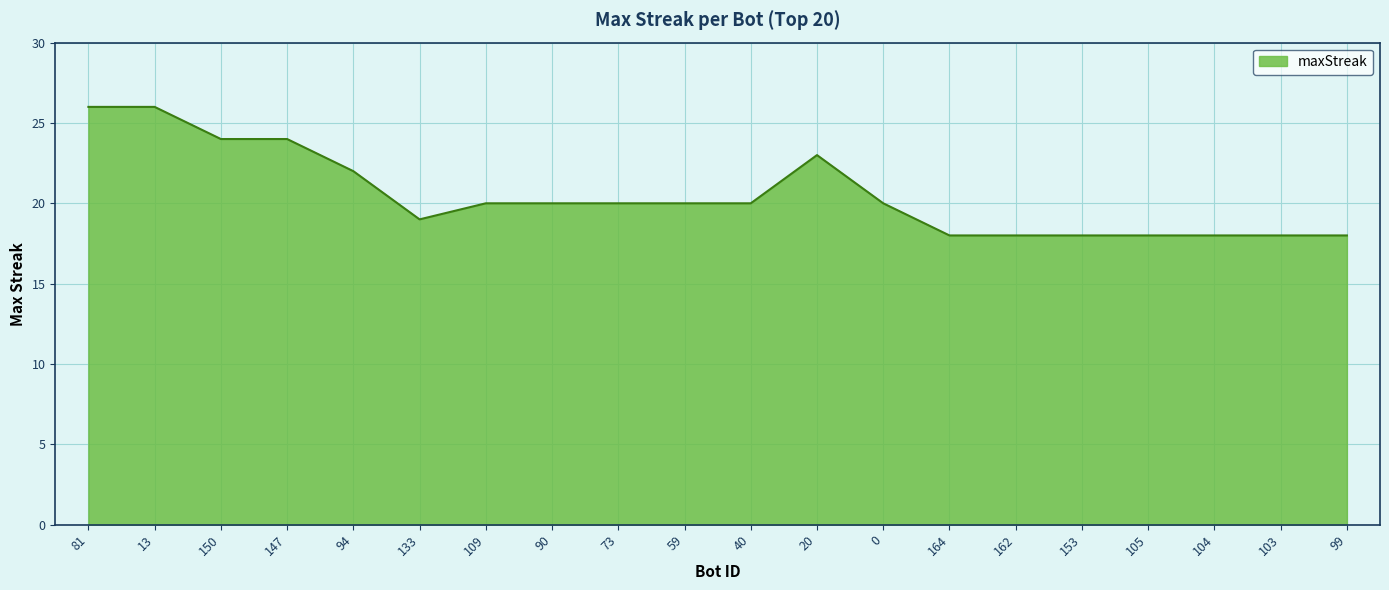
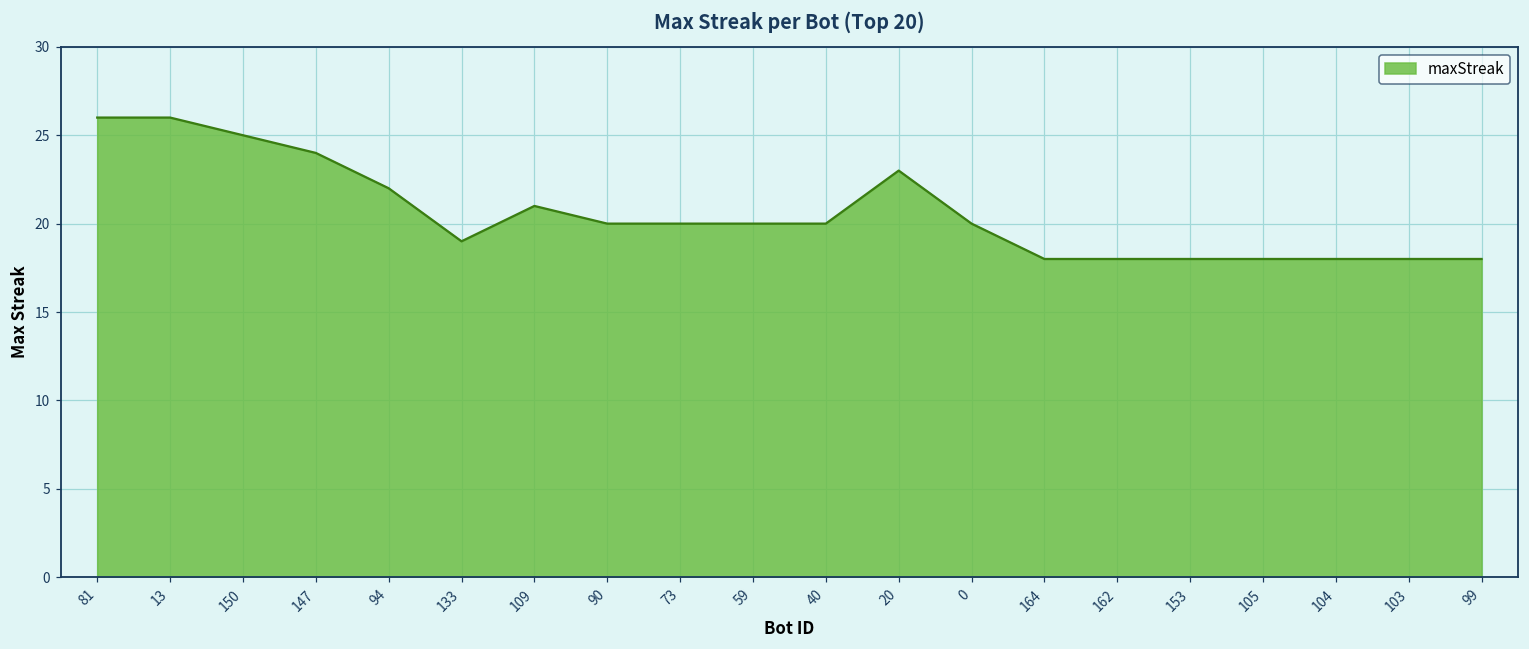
150: 24 -> 25
109: 20 -> 21
